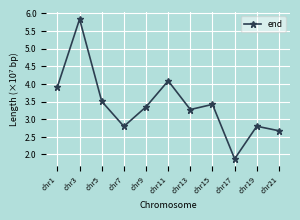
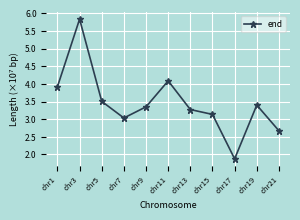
chr7: 2.8 -> 3.0
chr15: 3.4 -> 3.1
chr19: 2.8 -> 3.4
